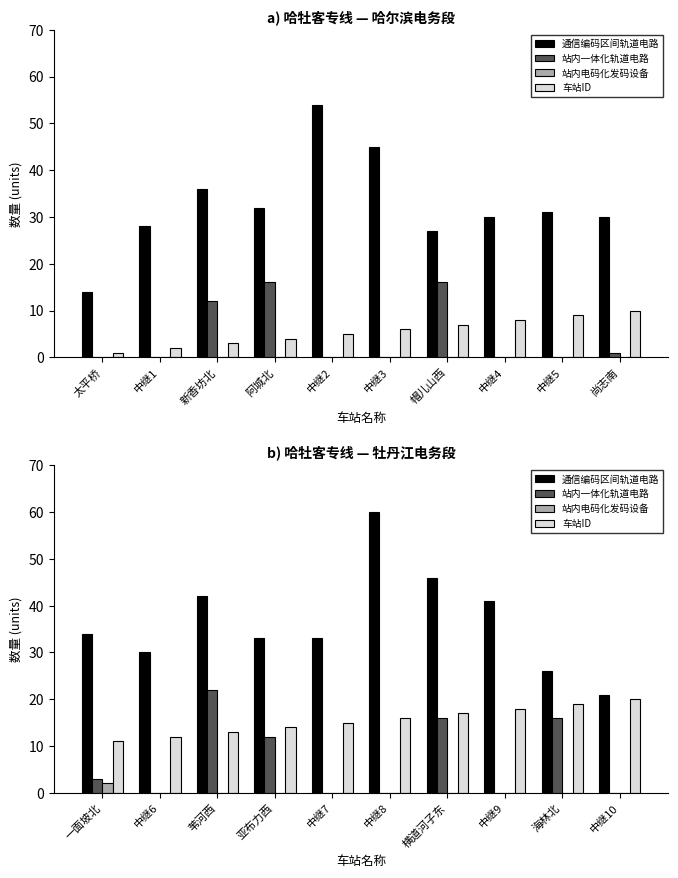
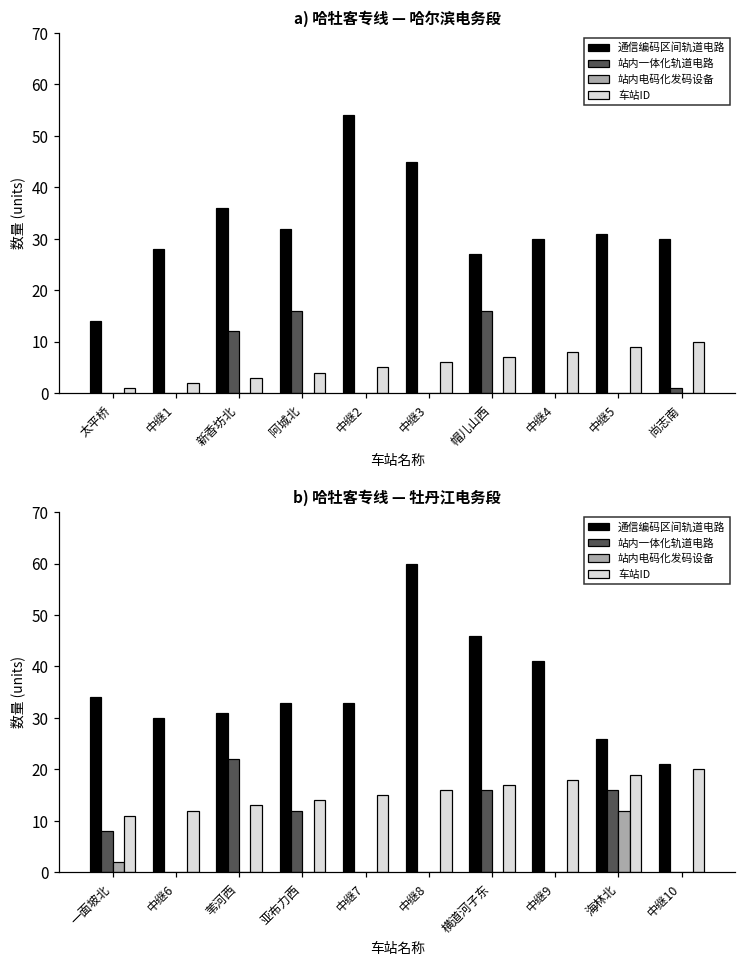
b) 哈牡客专线 — 牡丹江电务段, 站内一体化轨道电路, 一面坡北: 3 -> 8
b) 哈牡客专线 — 牡丹江电务段, 通信编码区间轨道电路, 苇河西: 42 -> 31
b) 哈牡客专线 — 牡丹江电务段, 站内电码化发码设备, 海林北: 0 -> 12
